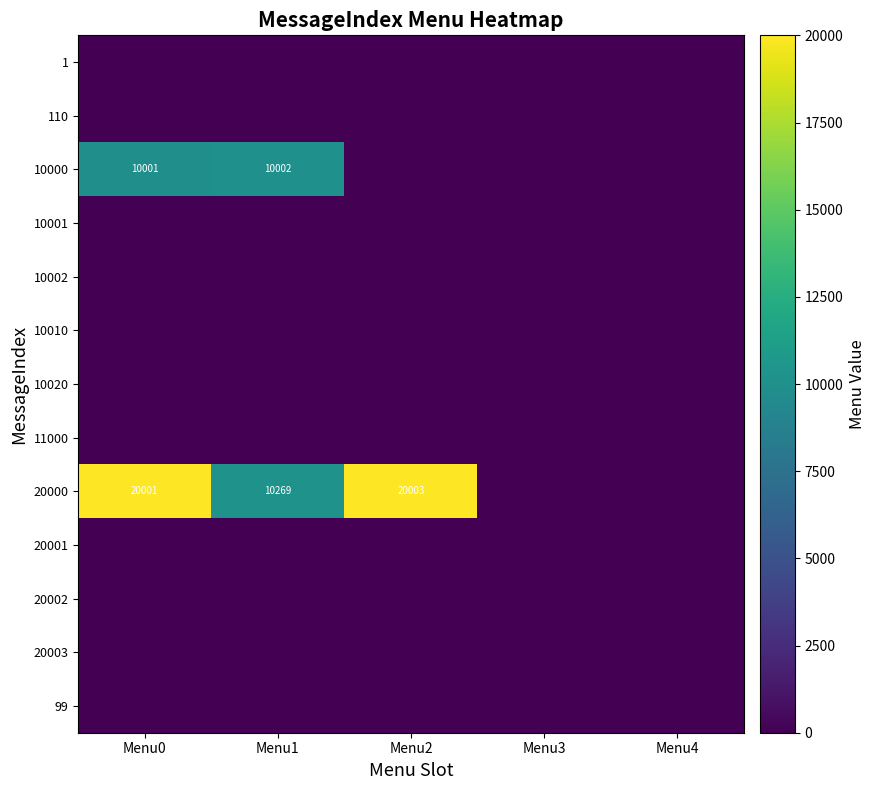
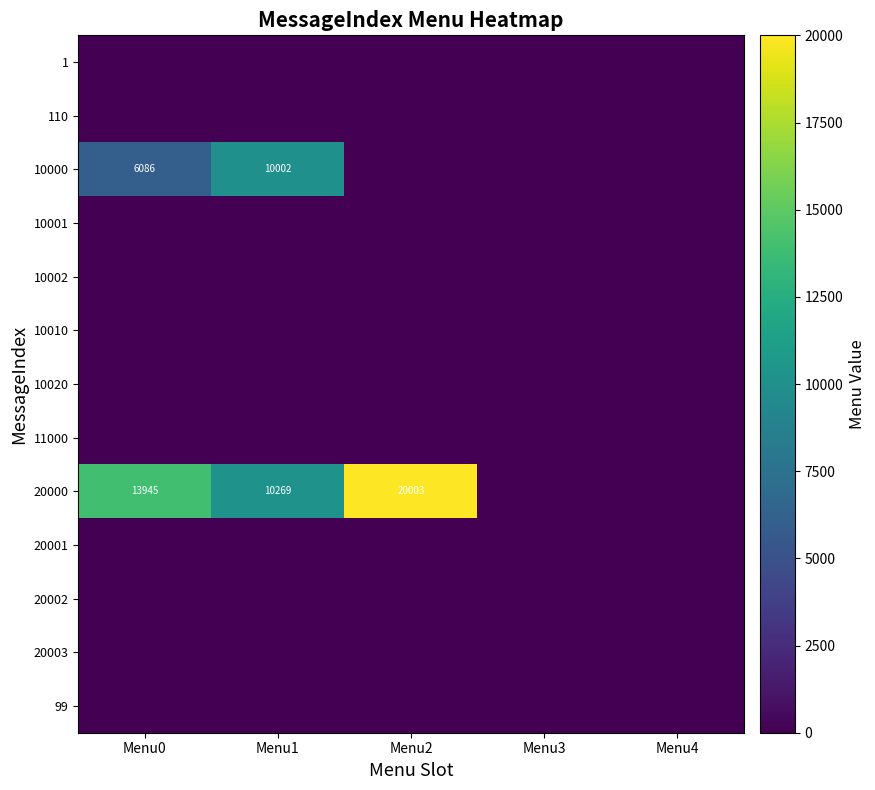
10000, Menu0: 10001 -> 6086
20000, Menu0: 20001 -> 13945
